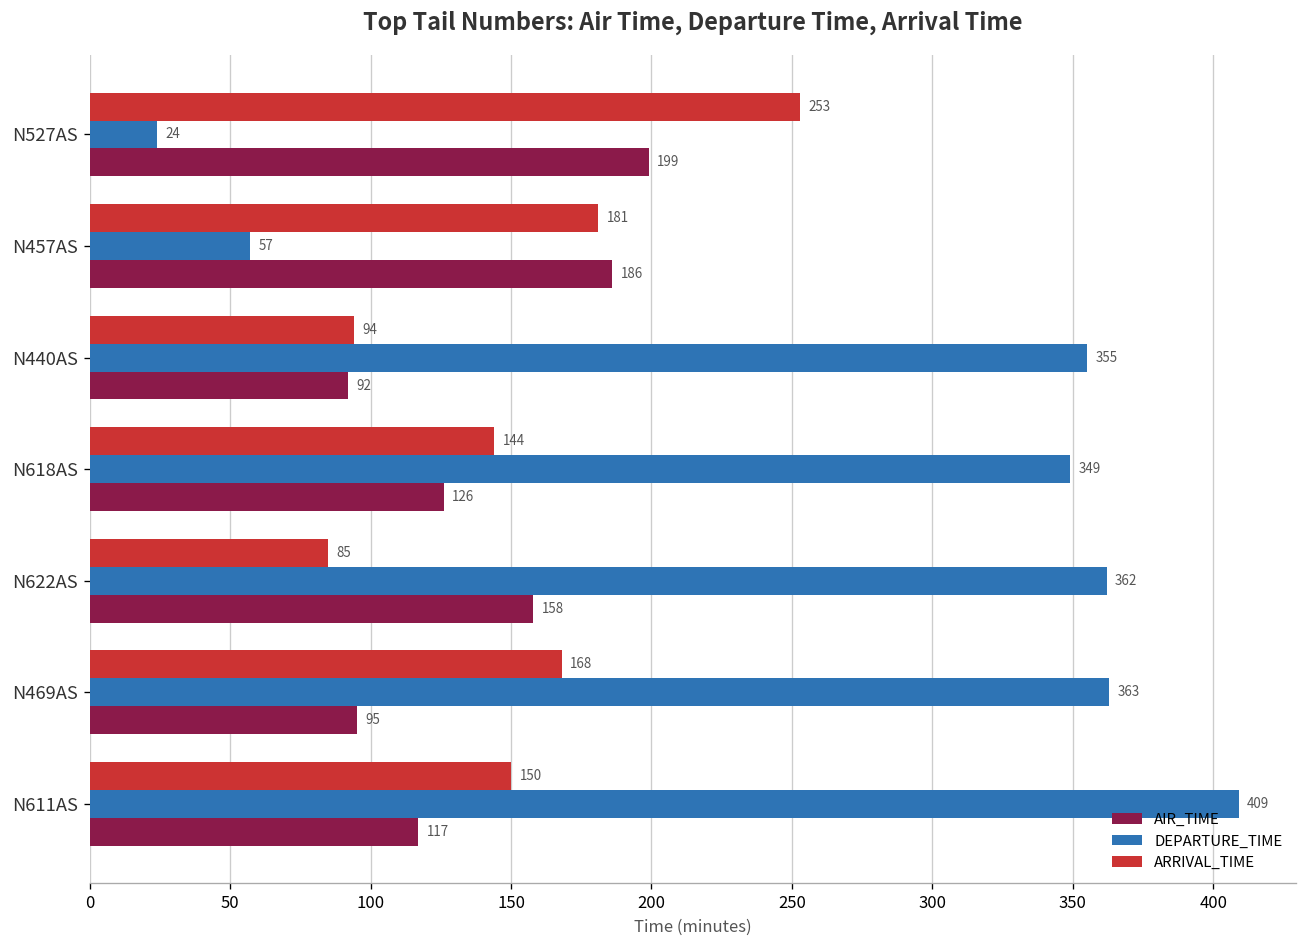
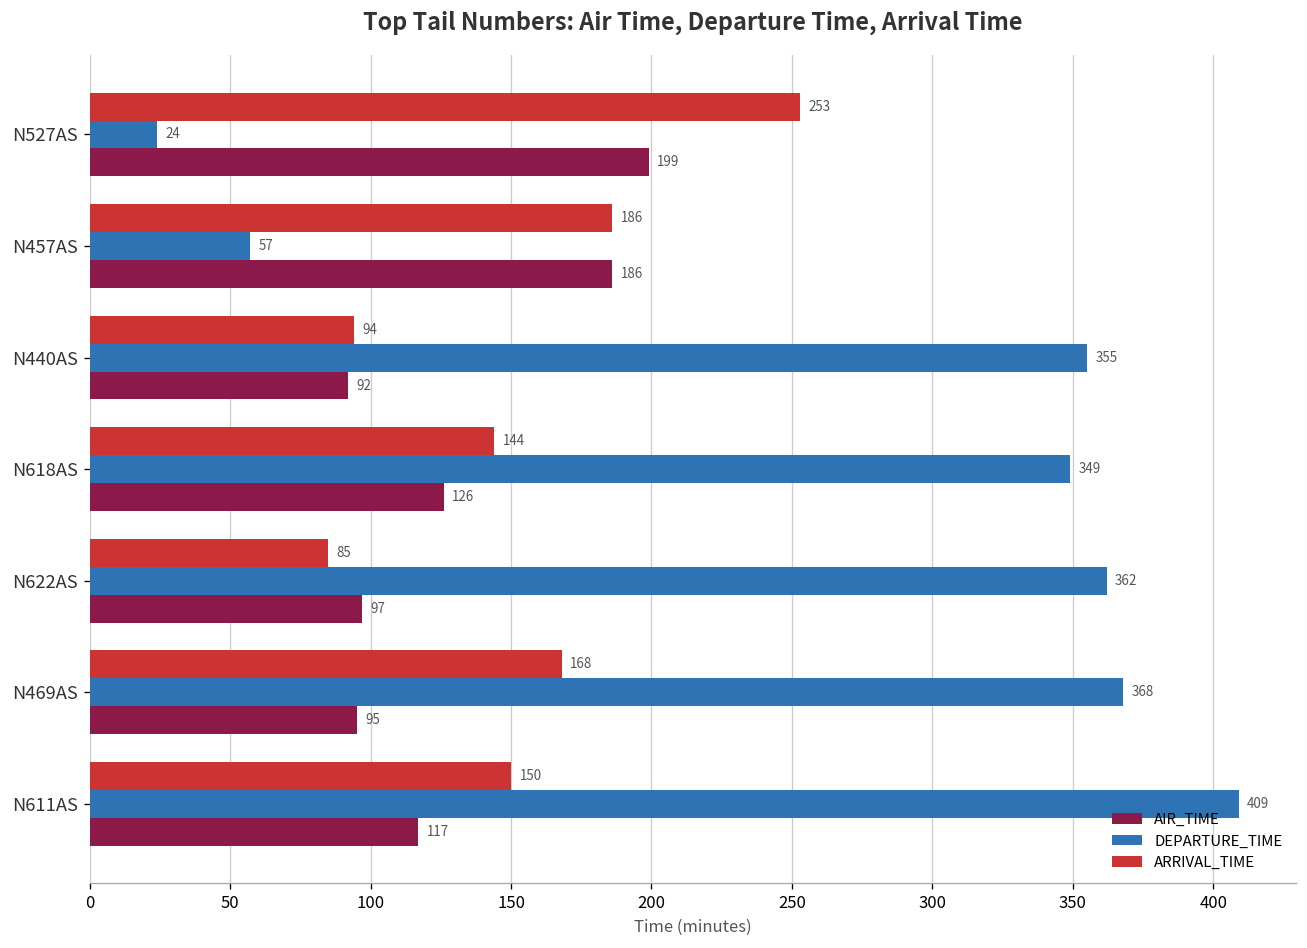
ARRIVAL_TIME, N457AS: 181 -> 186
AIR_TIME, N622AS: 158 -> 97
DEPARTURE_TIME, N469AS: 363 -> 368
